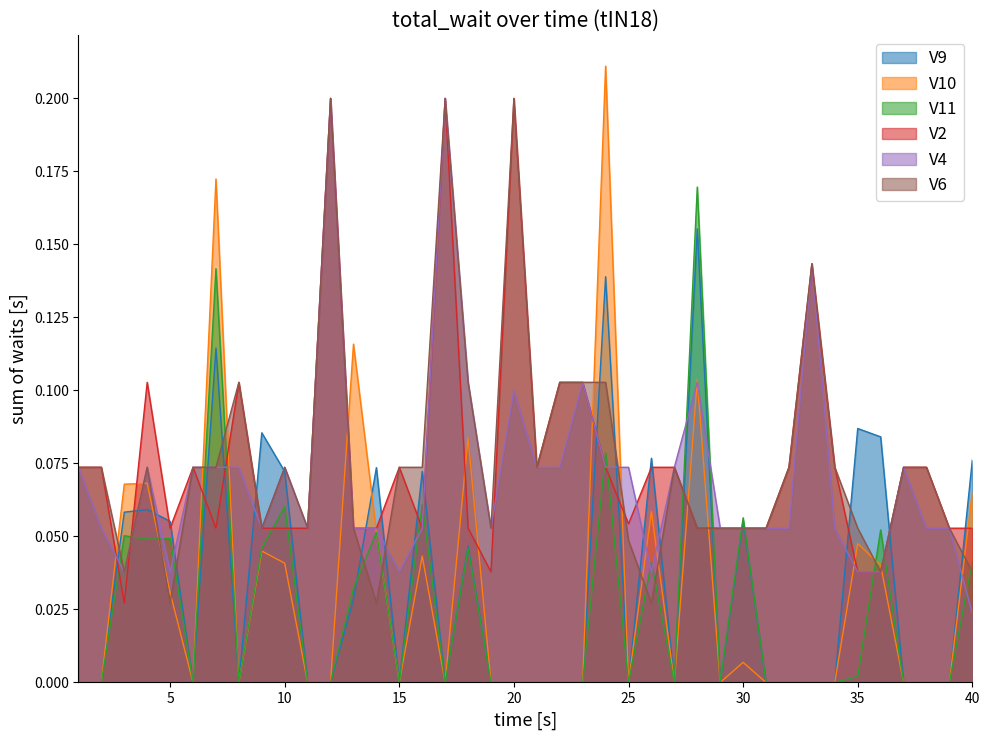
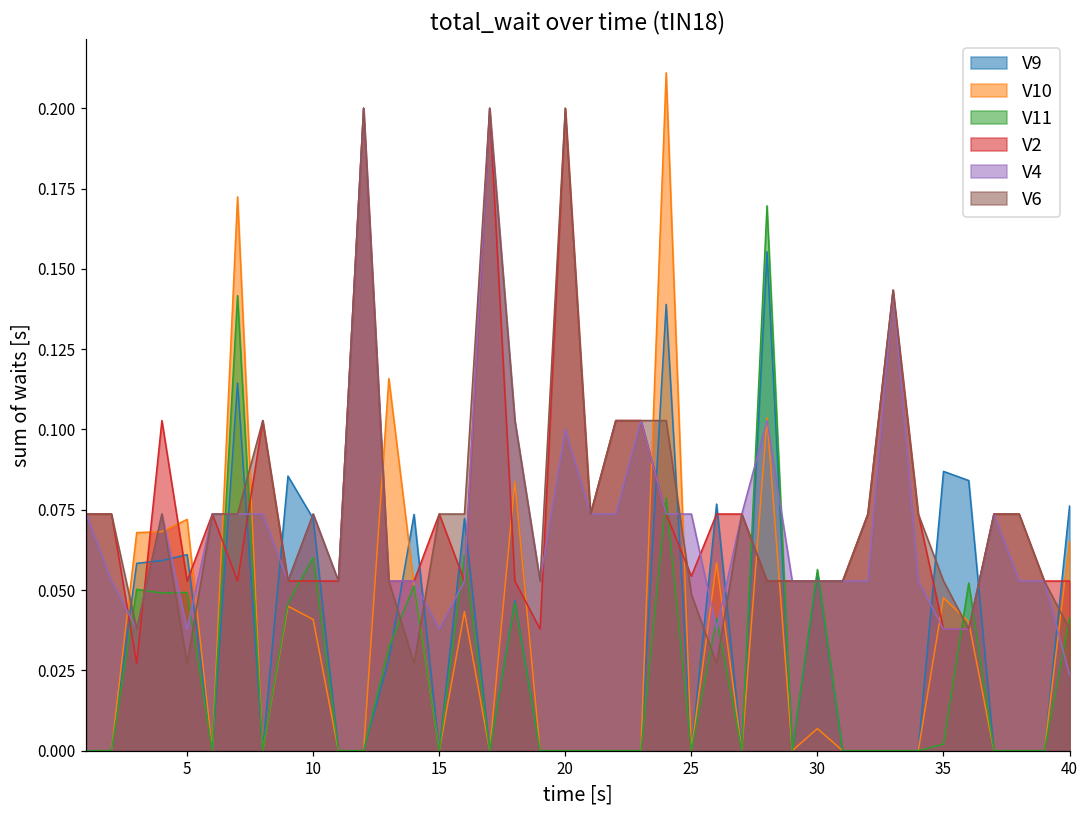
V9, 5: 0.055 -> 0.061
V10, 5: 0.031 -> 0.072
